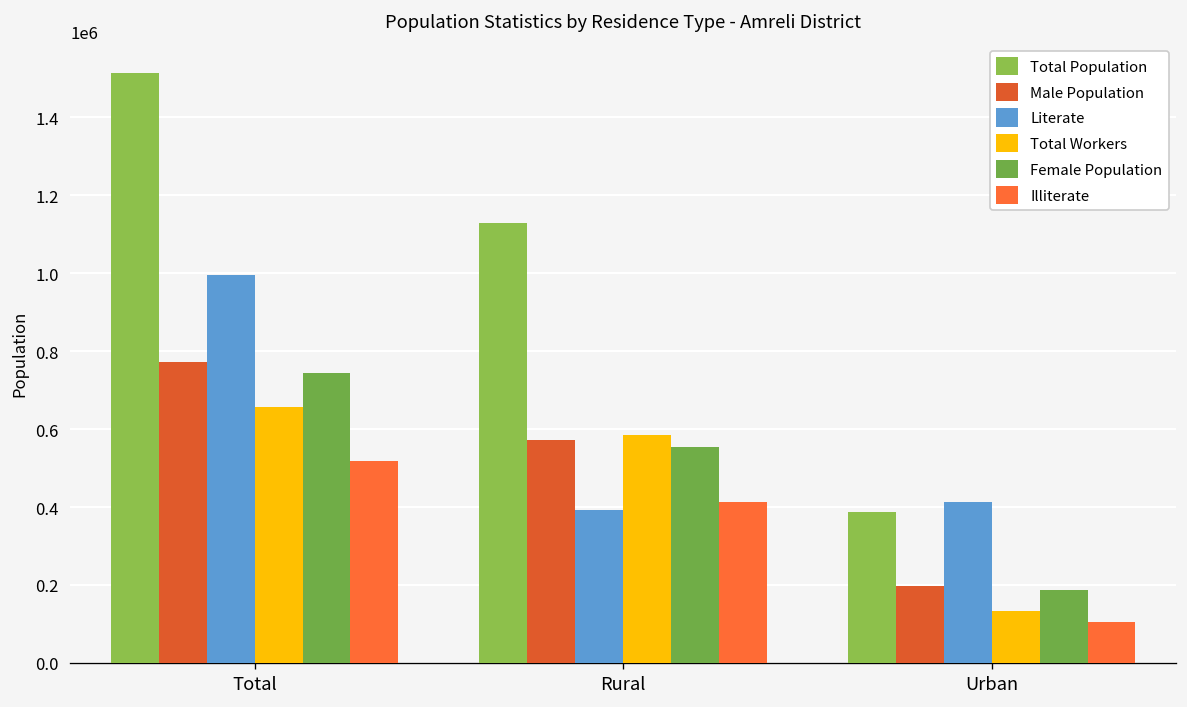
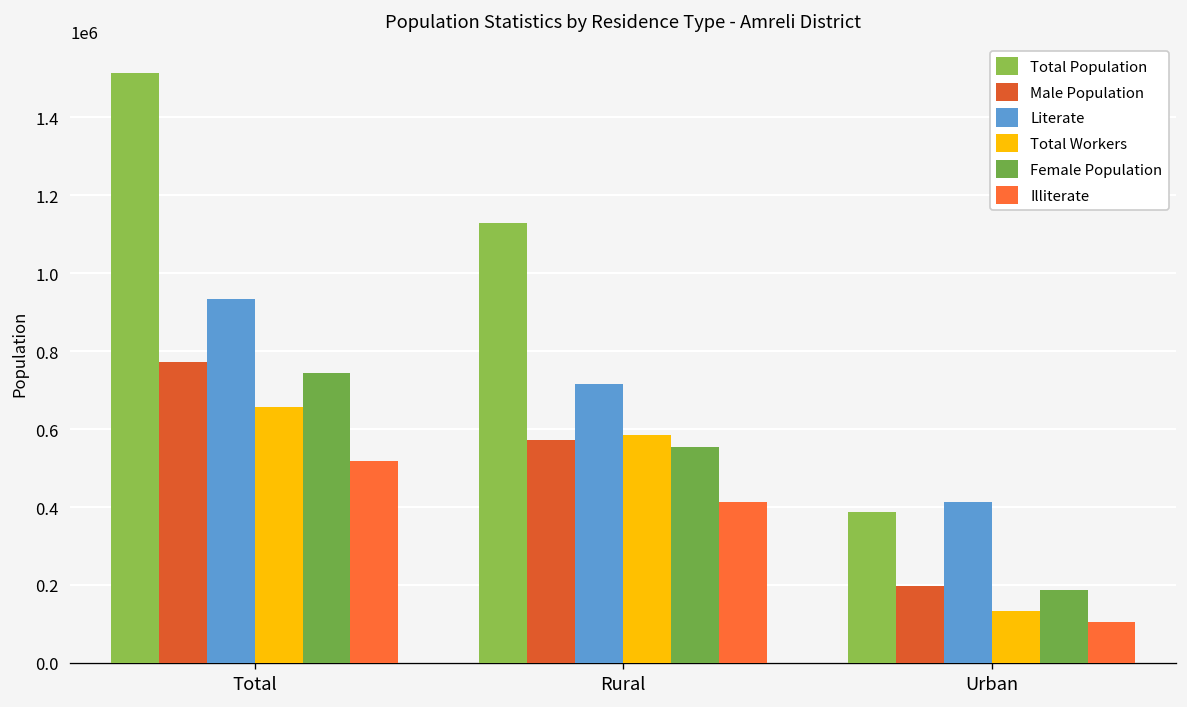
Literate, Total: 1000000 -> 930000
Literate, Rural: 390000 -> 720000
